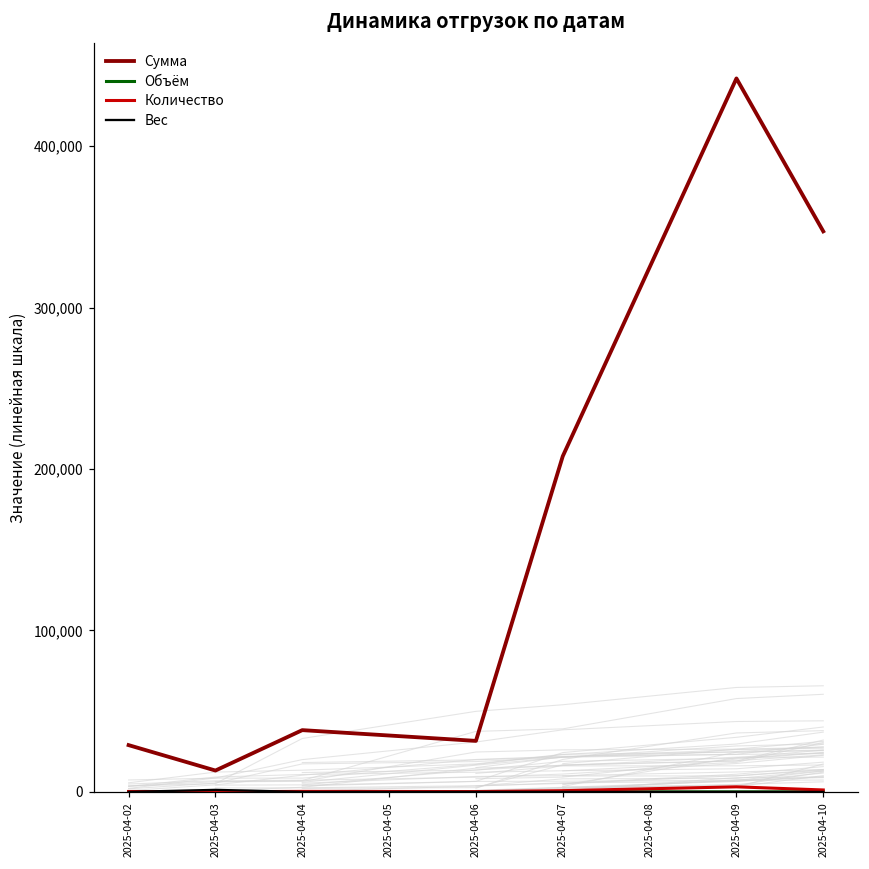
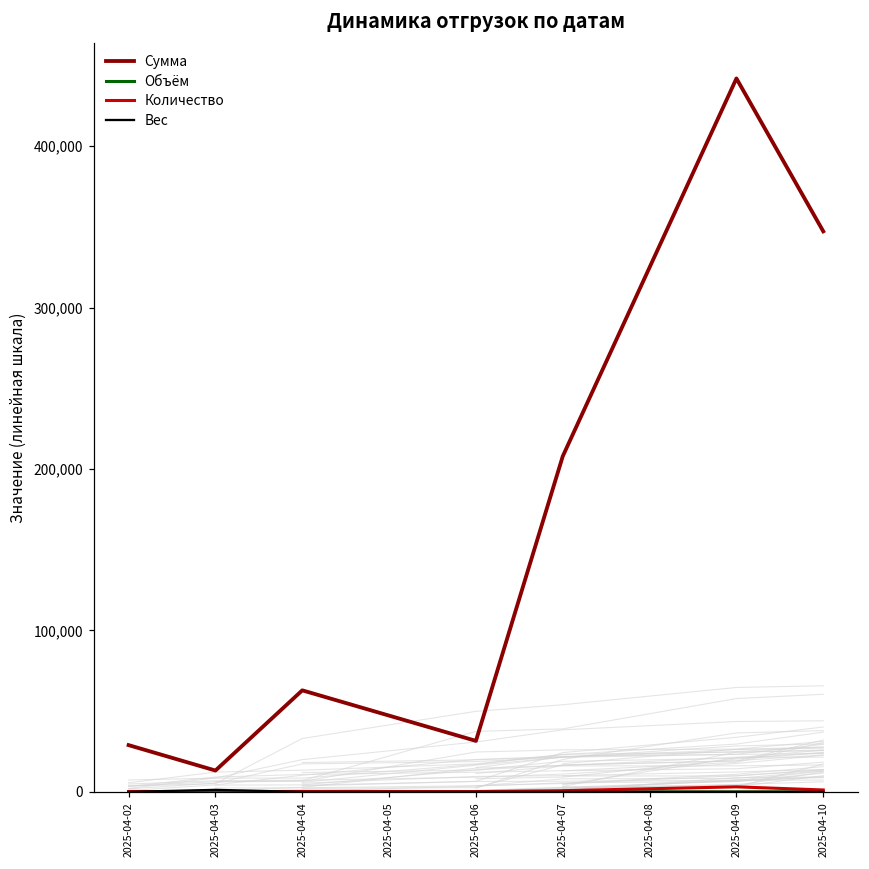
Сумма, 2025-04-04: 38,000 -> 63,000
